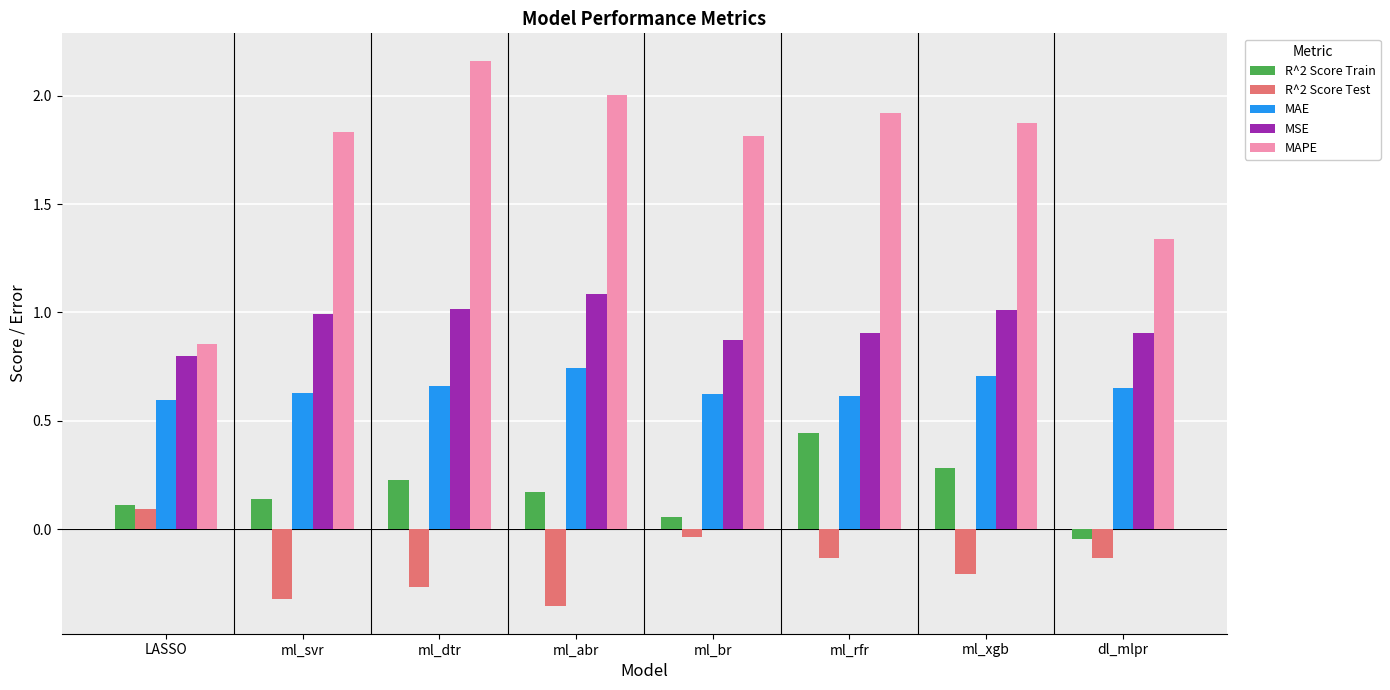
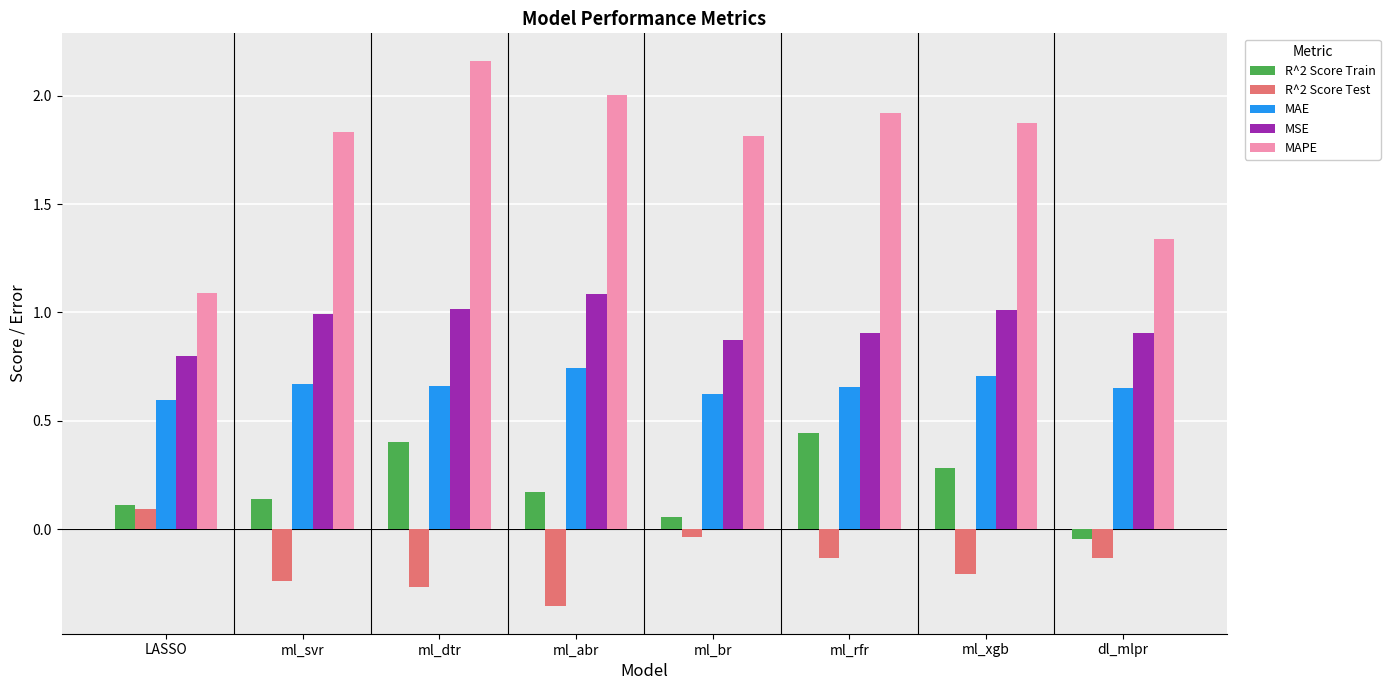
MAPE, LASSO: 0.85 -> 1.09
R^2 Score Test, ml_svr: -0.32 -> -0.24
MAE, ml_svr: 0.63 -> 0.67
R^2 Score Train, ml_dtr: 0.23 -> 0.40
MAE, ml_rfr: 0.61 -> 0.66
